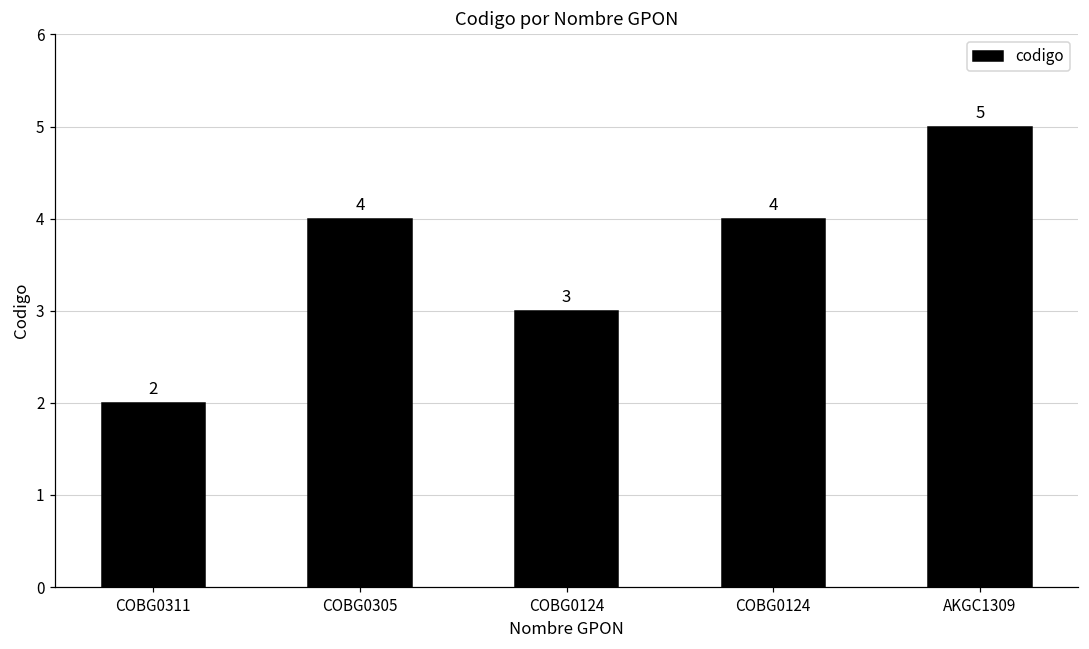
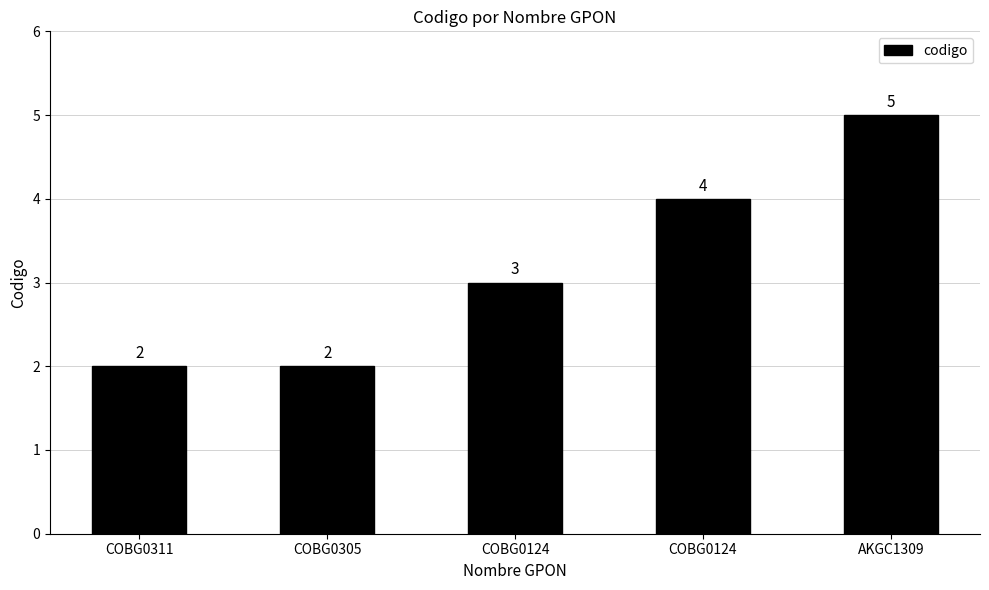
COBG0305: 4 -> 2
